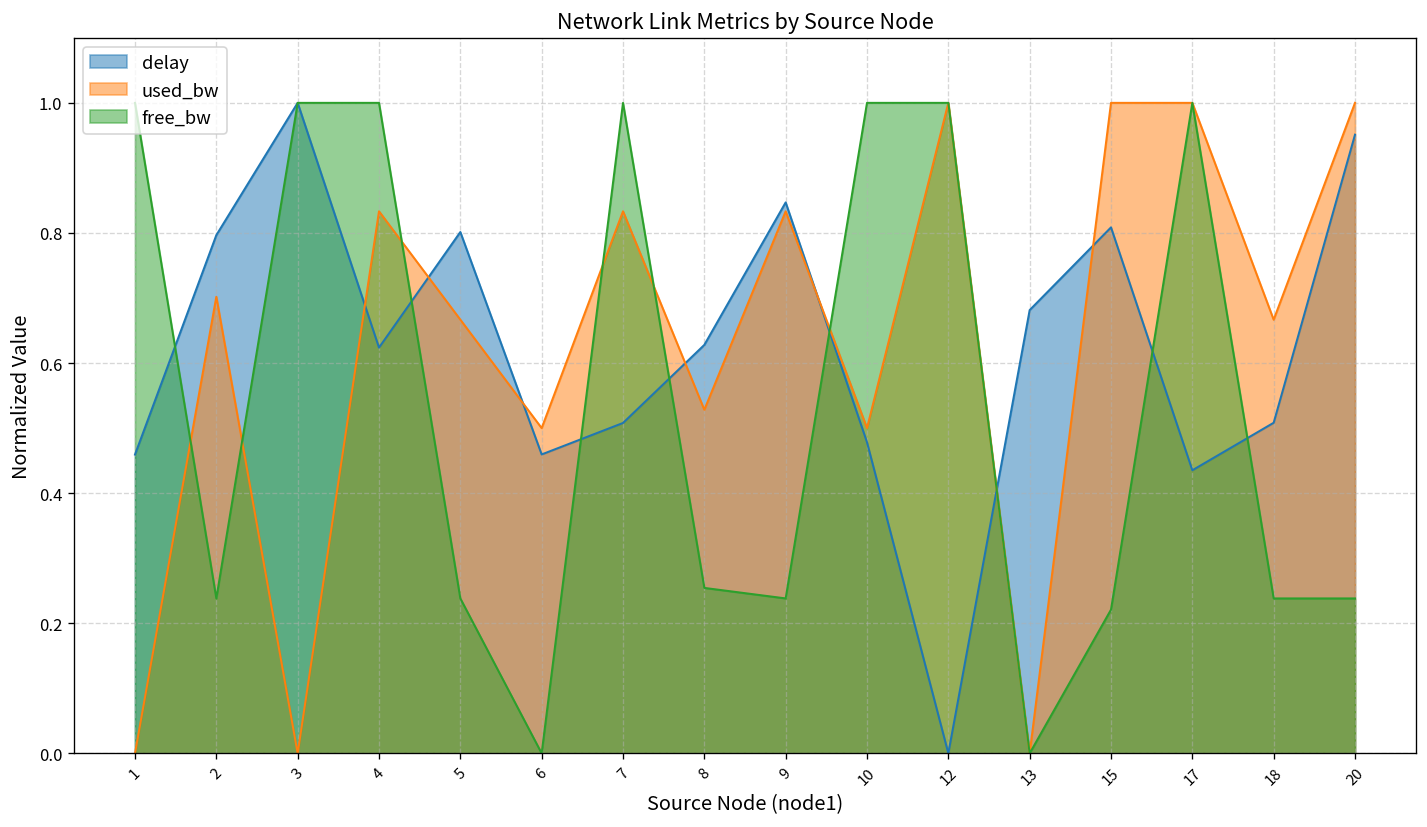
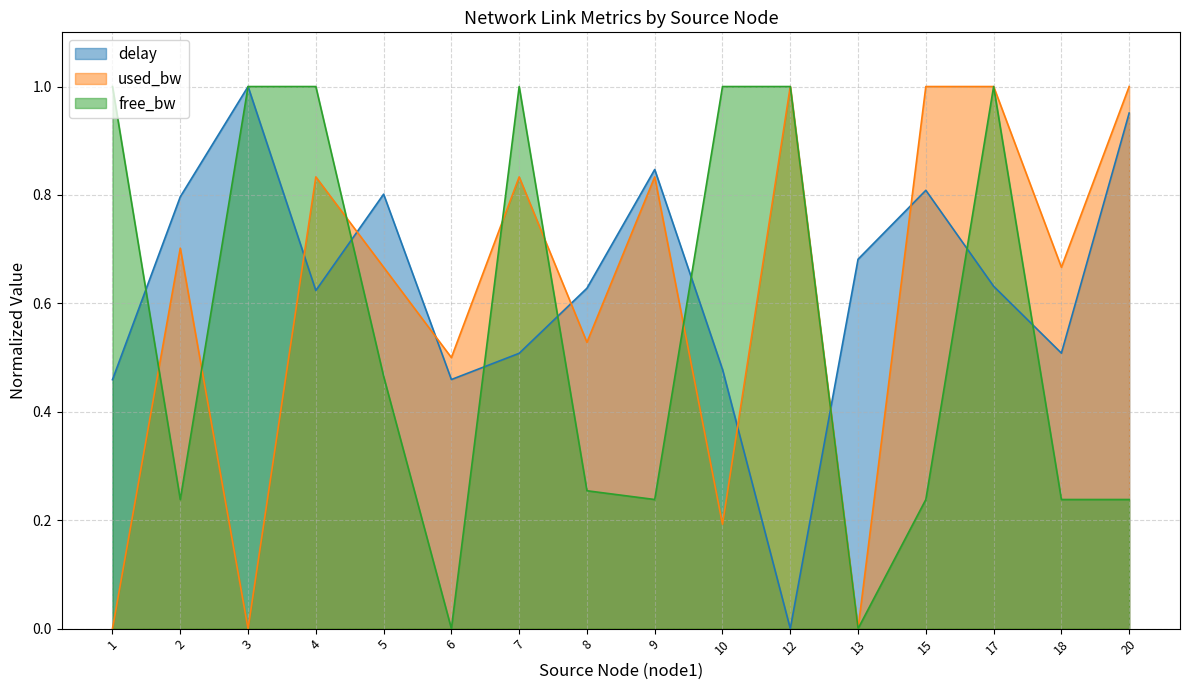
free_bw, 5: 0.24 -> 0.47
used_bw, 10: 0.50 -> 0.19
free_bw, 15: 0.22 -> 0.24
delay, 17: 0.44 -> 0.63
